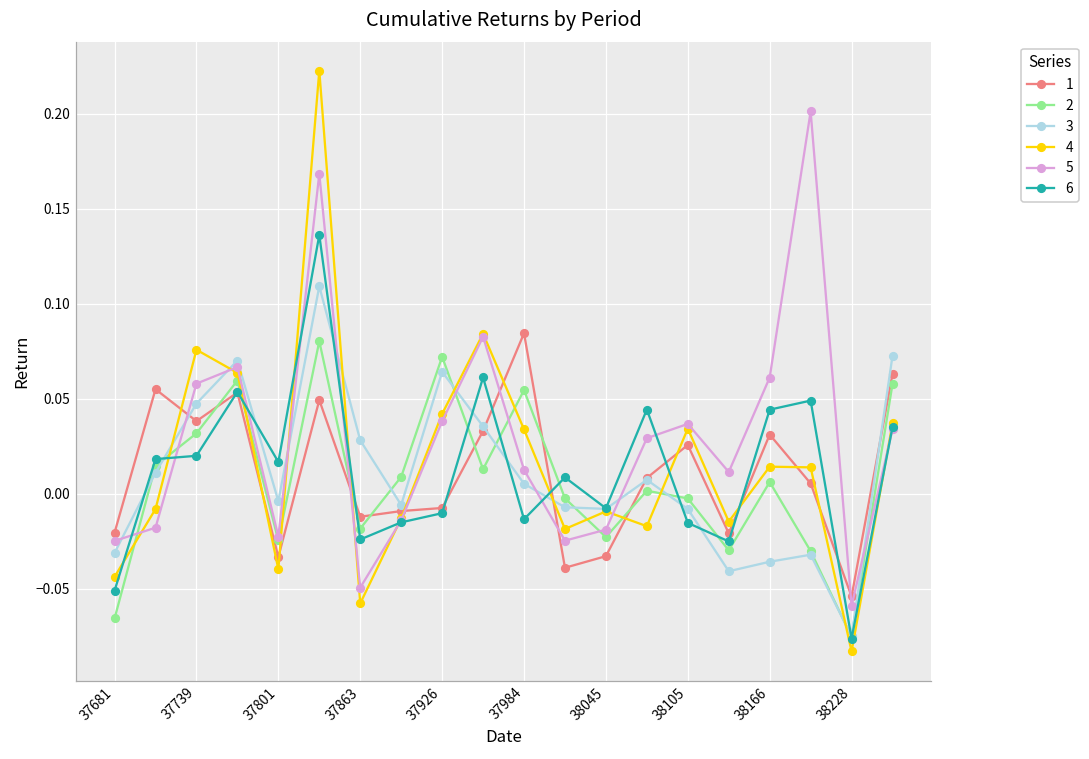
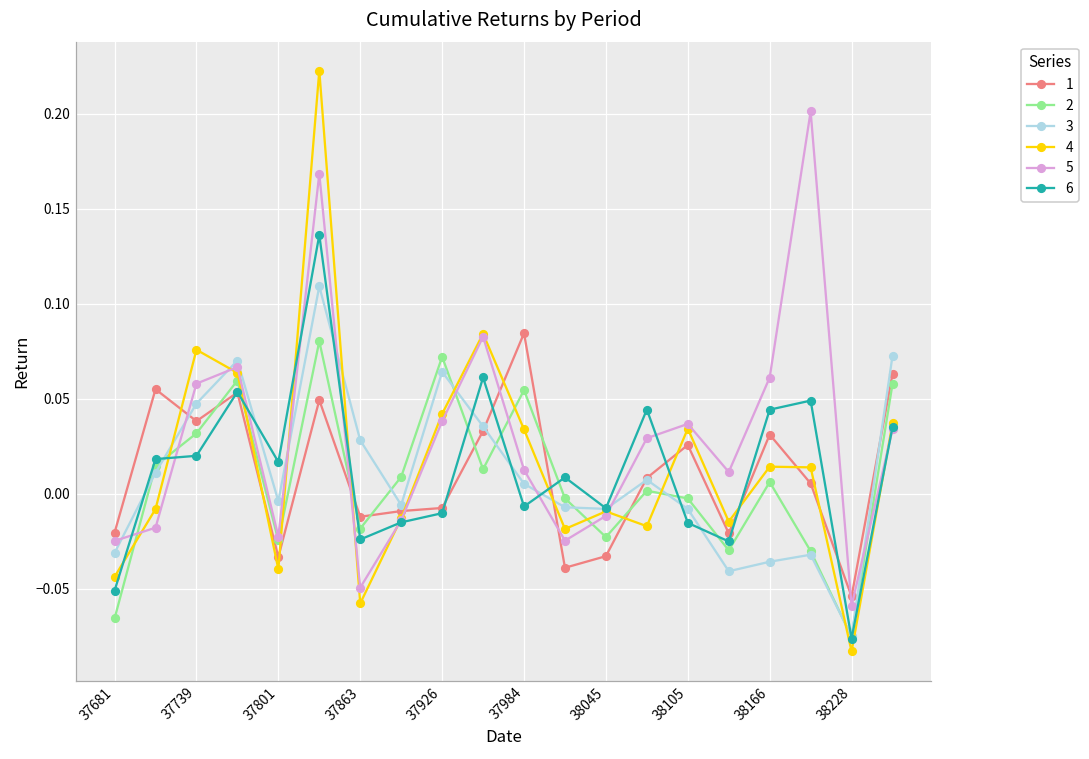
6, 37984: -0.014 -> -0.007
5, 38045: -0.019 -> -0.012
